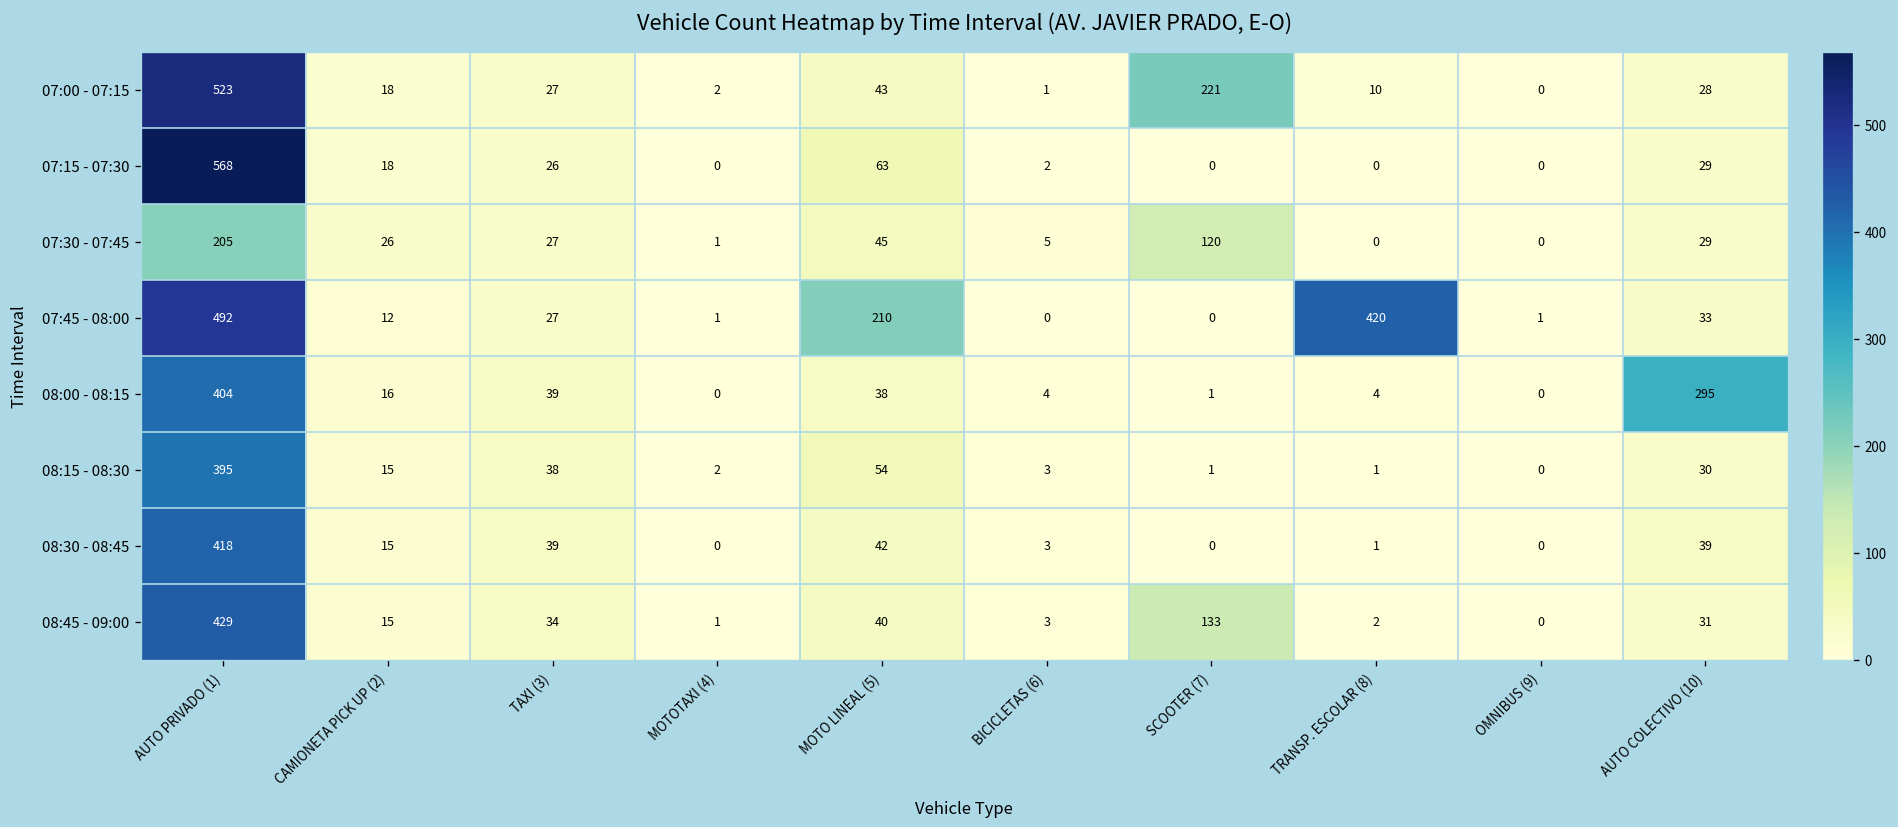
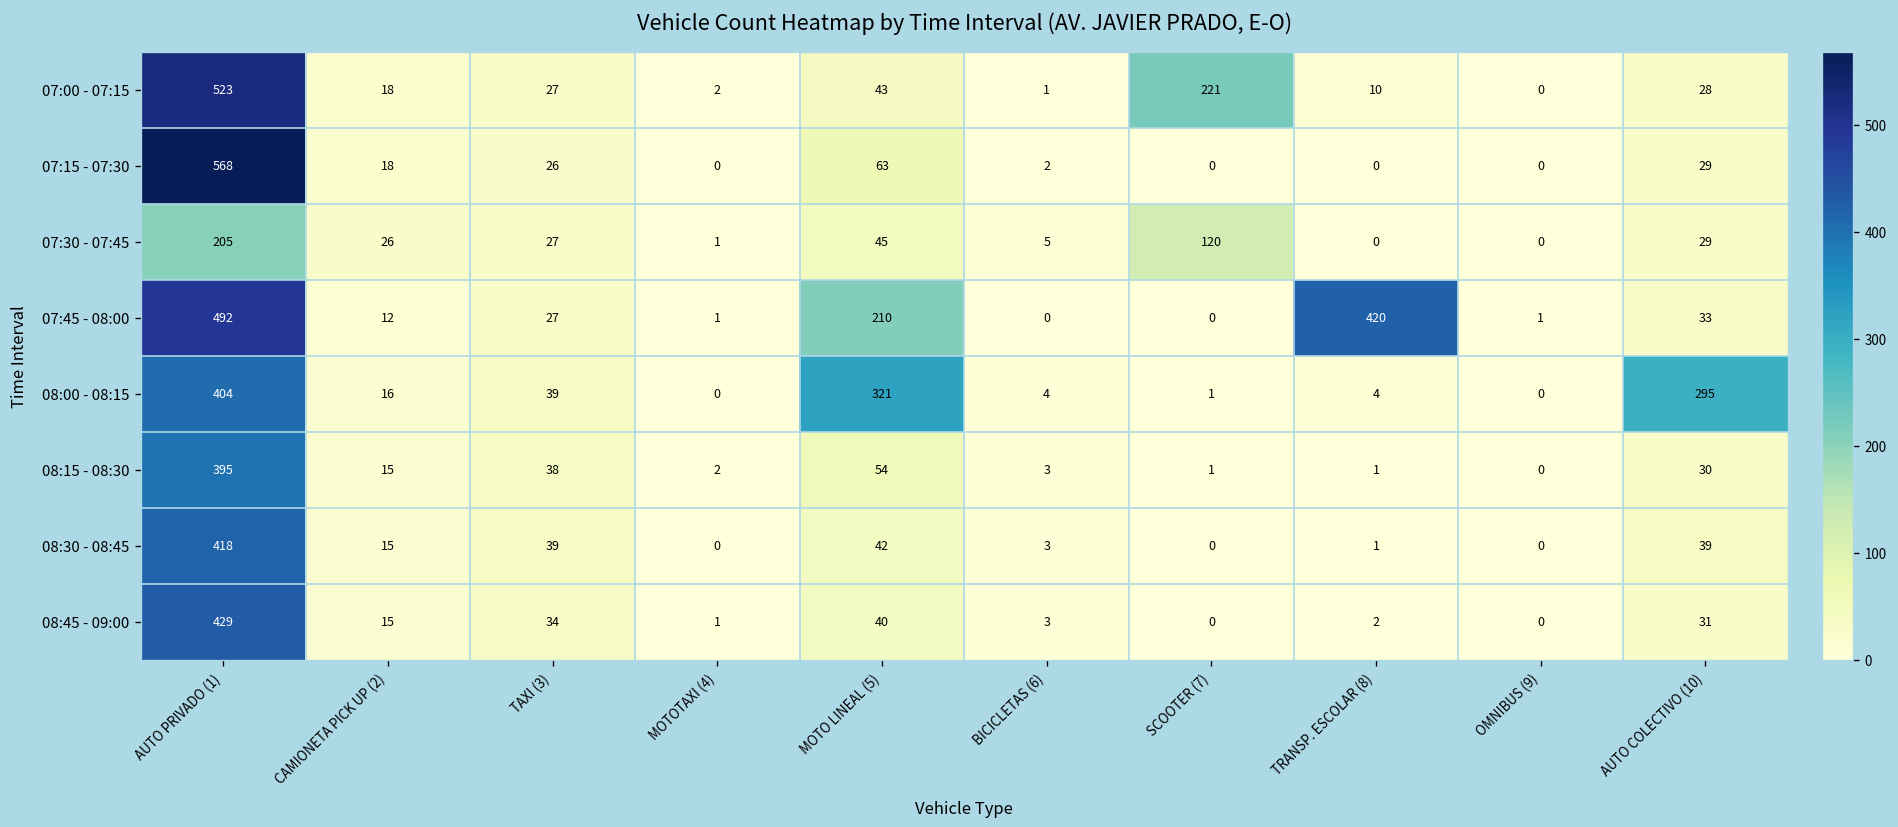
08:00 - 08:15, MOTO LINEAL (5): 38 -> 321
08:45 - 09:00, SCOOTER (7): 133 -> 0
